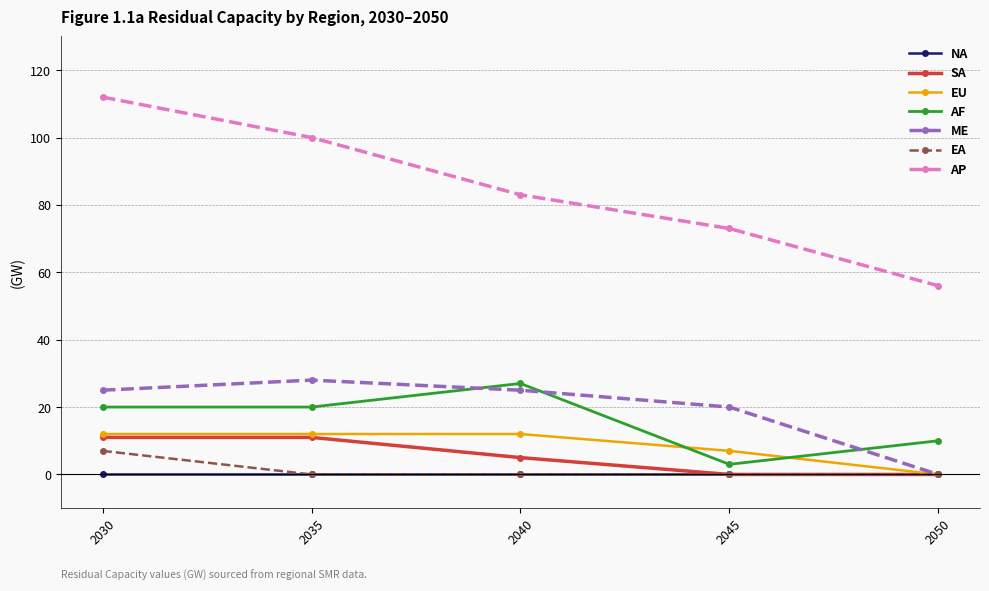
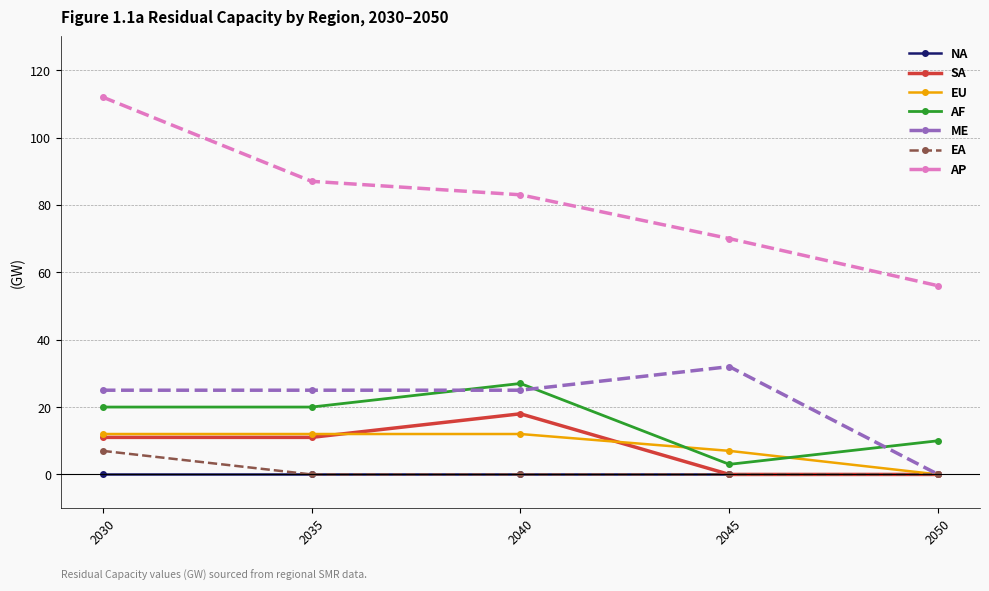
ME, 2035: 28 -> 25
AP, 2035: 100 -> 87
SA, 2040: 5 -> 18
ME, 2045: 20 -> 32
AP, 2045: 73 -> 70
